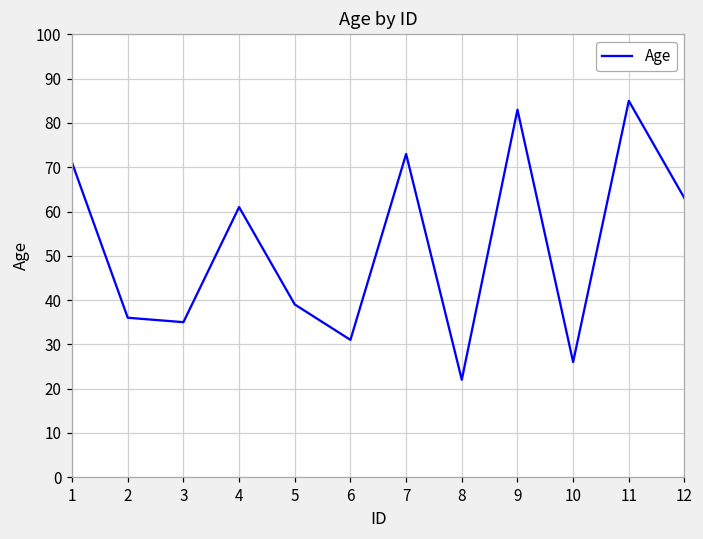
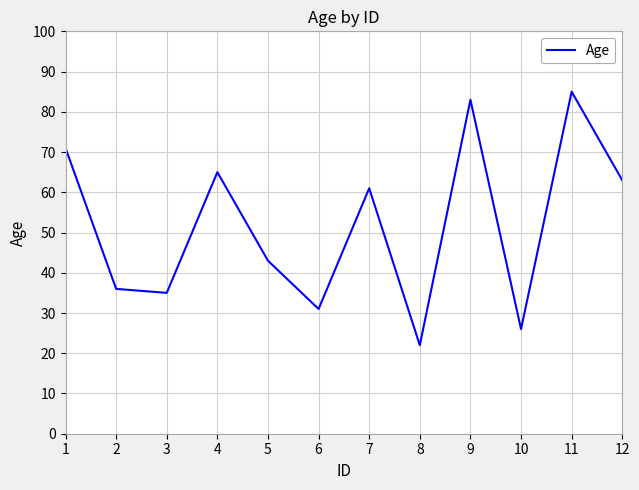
4: 61 -> 65
5: 39 -> 43
7: 73 -> 61
